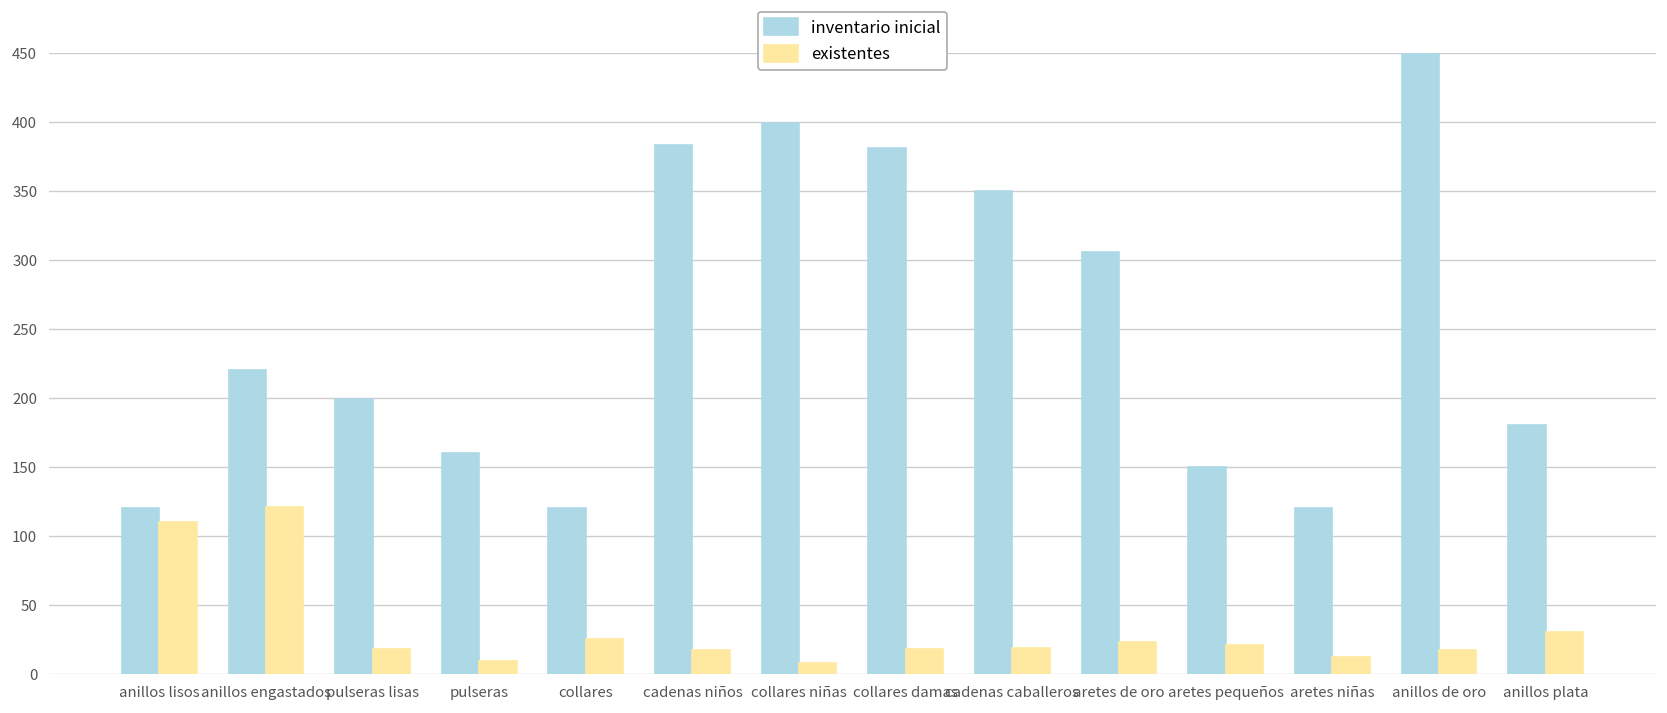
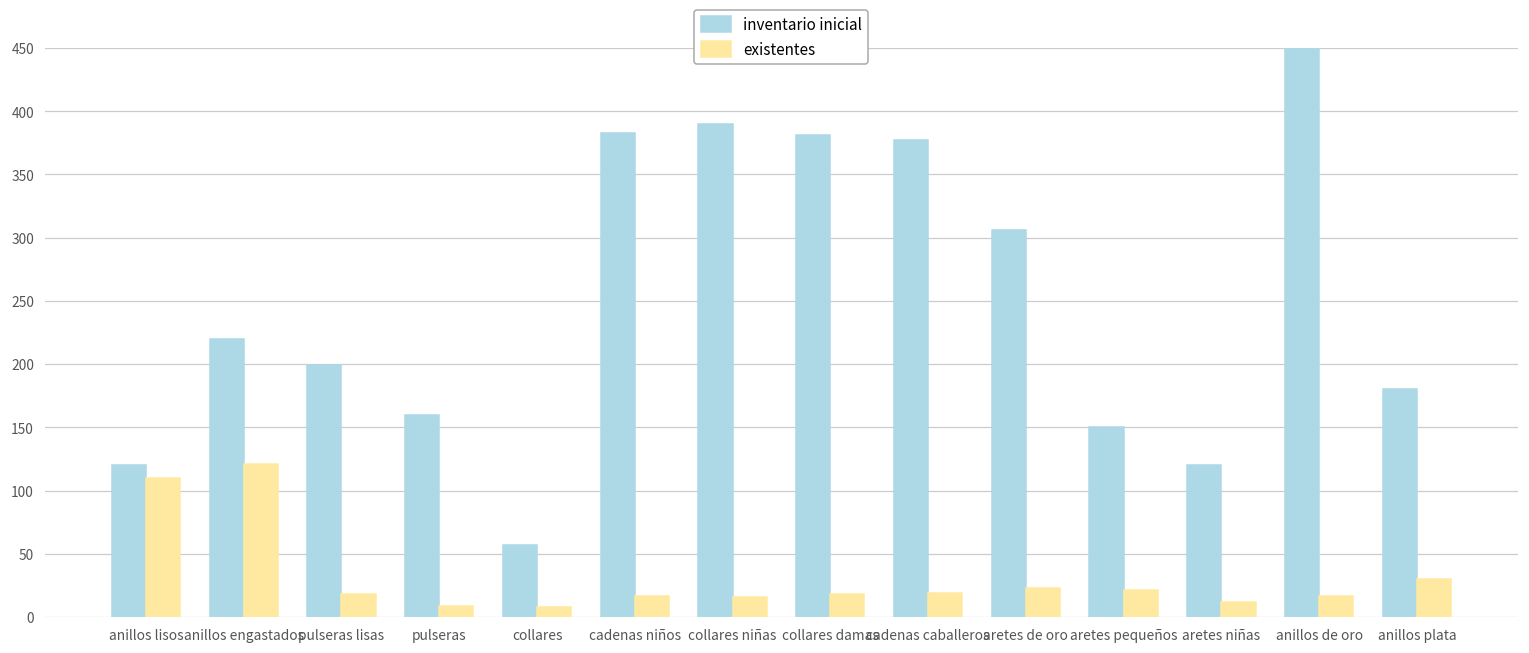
inventario inicial, collares: 120 -> 57
existentes, collares: 25 -> 8
inventario inicial, collares niñas: 399 -> 390
existentes, collares niñas: 8 -> 16
inventario inicial, cadenas caballeros: 350 -> 377
